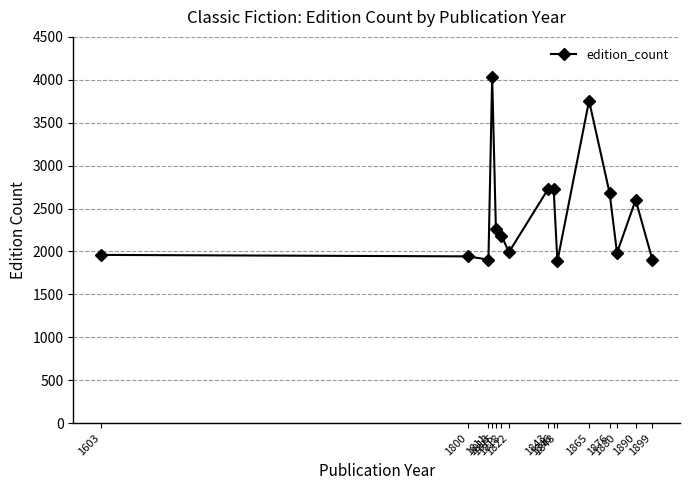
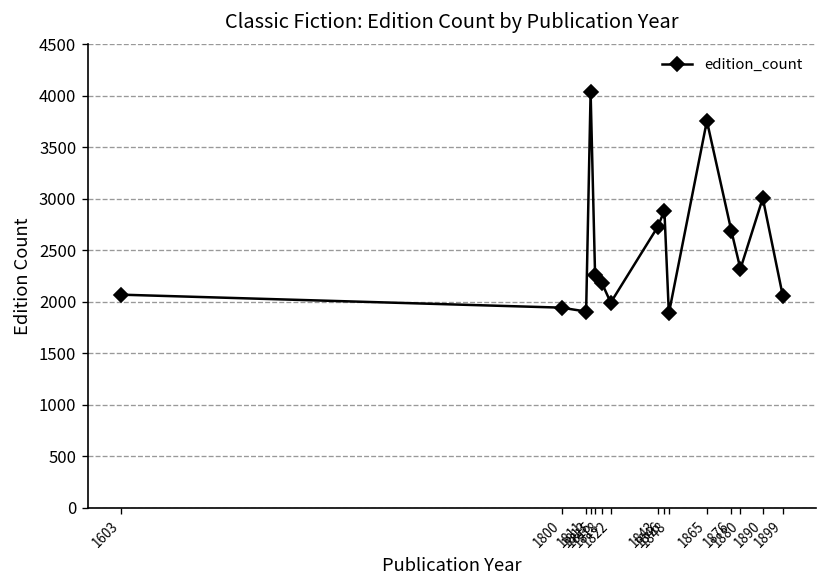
1603: 2000 -> 2100
1846: 2700 -> 2900
1880: 2000 -> 2300
1890: 2600 -> 3000
1899: 1900 -> 2100
